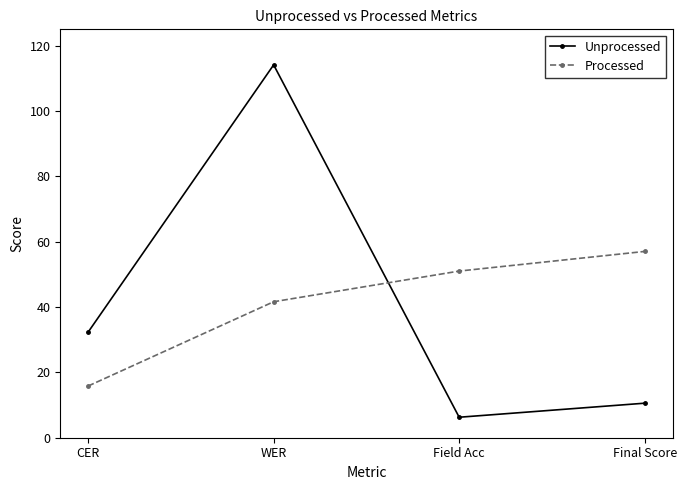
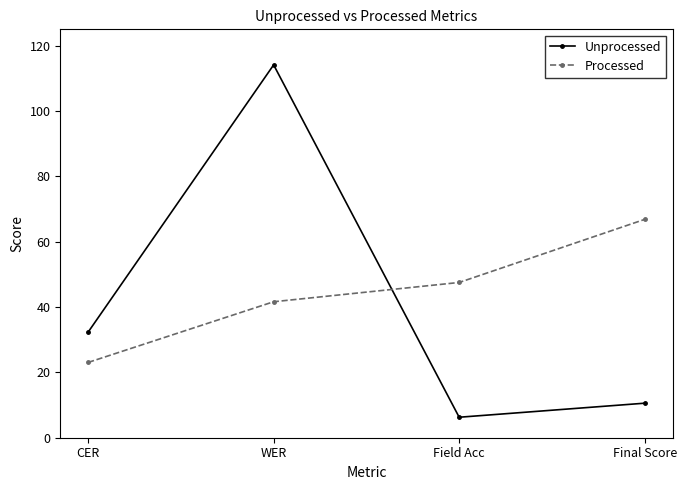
Processed, CER: 16 -> 23
Processed, Field Acc: 51 -> 48
Processed, Final Score: 57 -> 67
